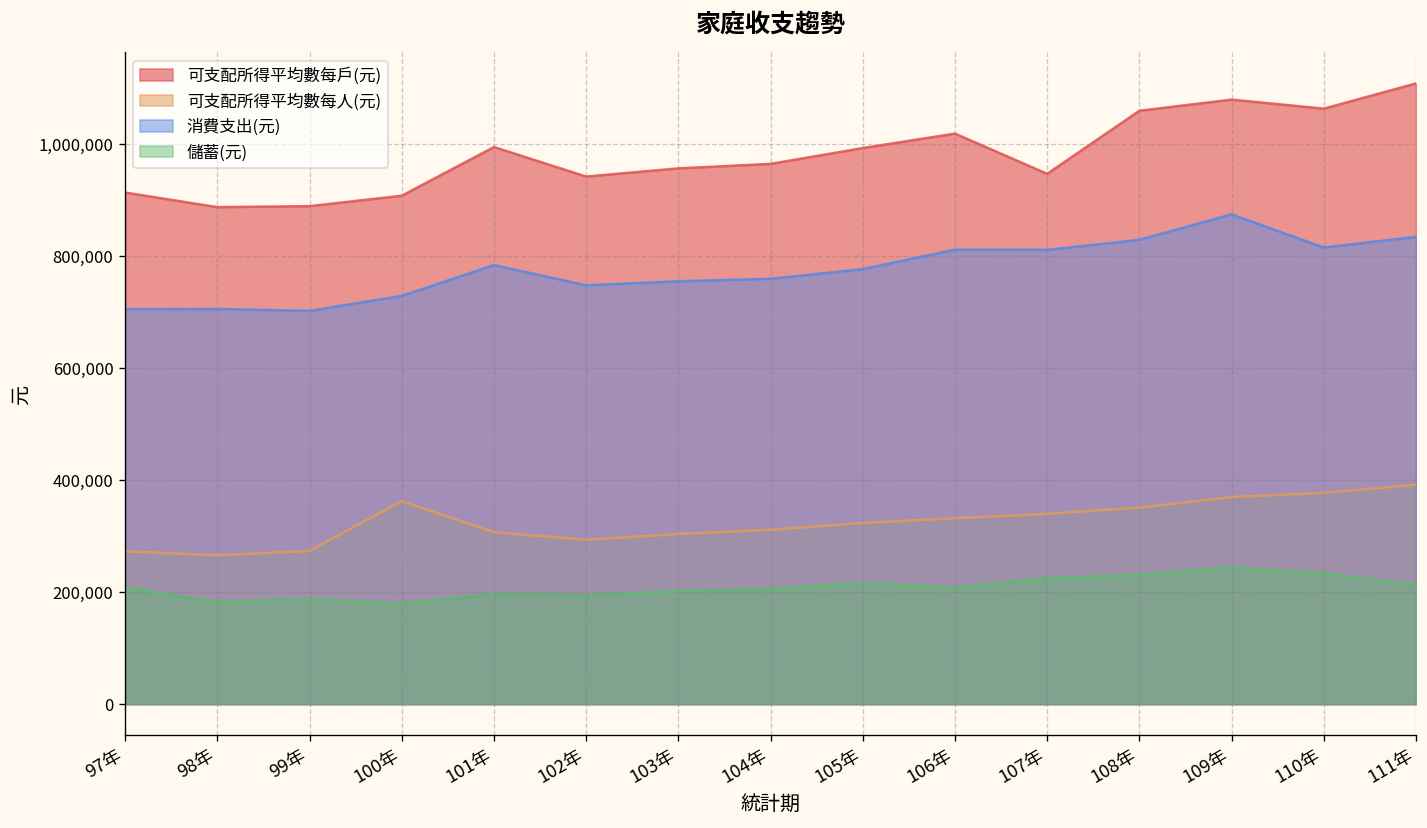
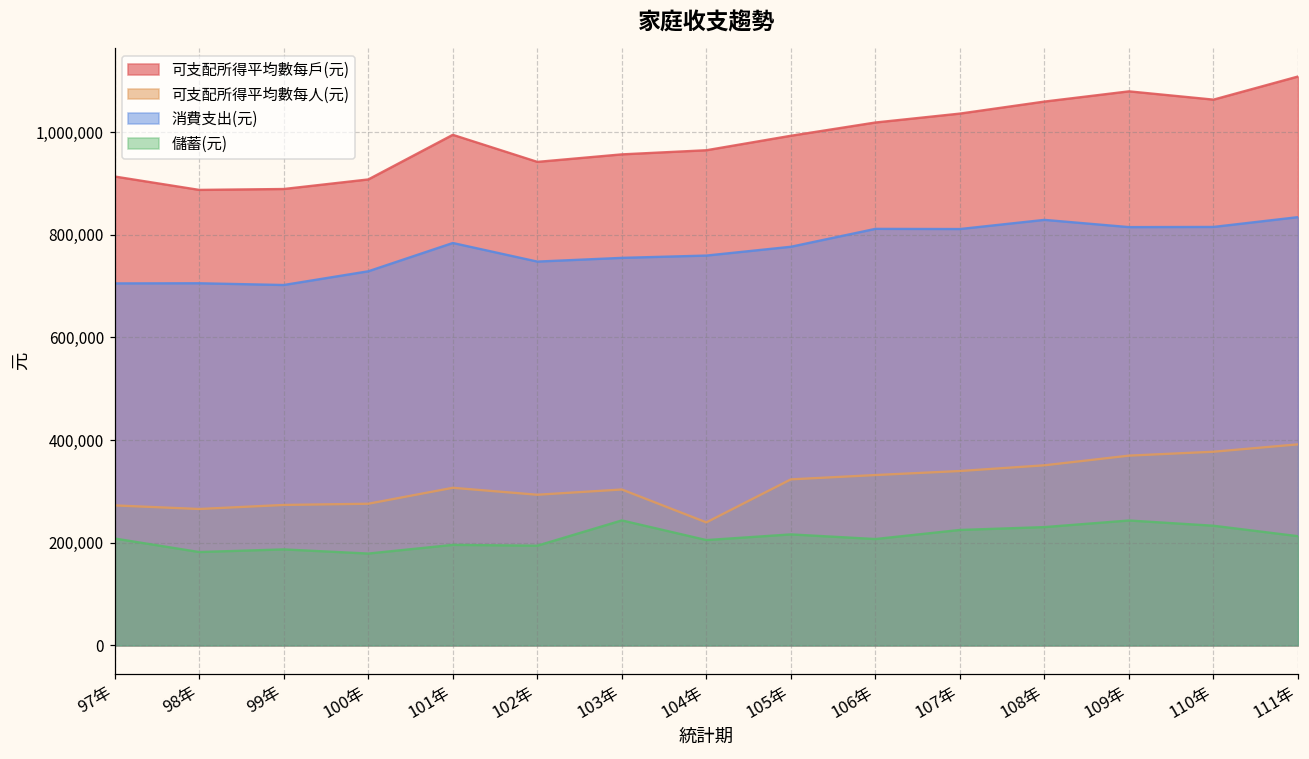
可支配所得平均數每人(元), 100年: 360,000 -> 280,000
儲蓄(元), 103年: 200,000 -> 240,000
可支配所得平均數每人(元), 104年: 310,000 -> 240,000
可支配所得平均數每戶(元), 107年: 950,000 -> 1,040,000
消費支出(元), 109年: 870,000 -> 820,000
